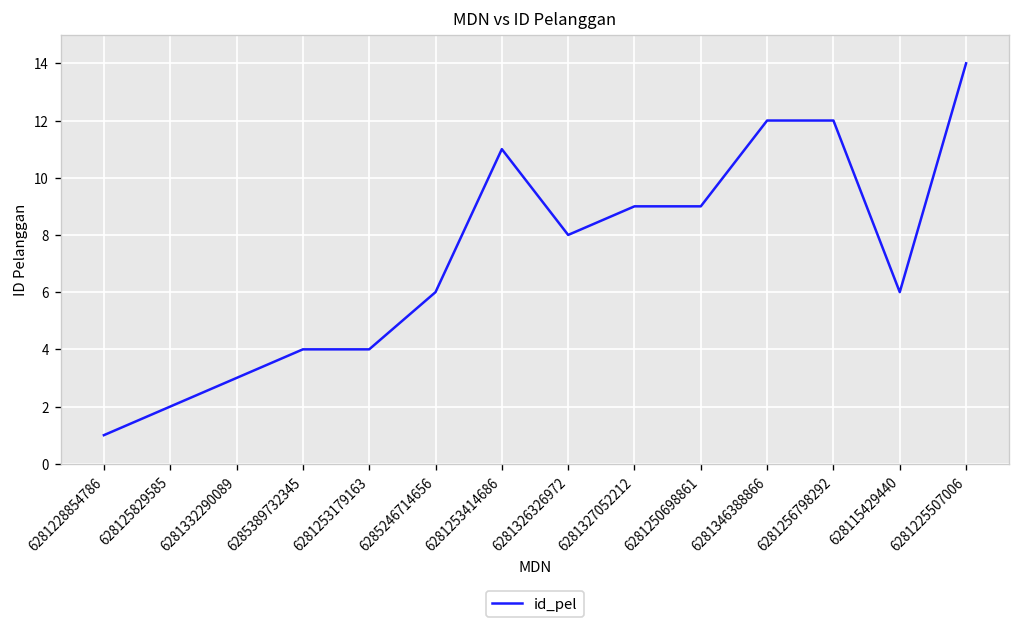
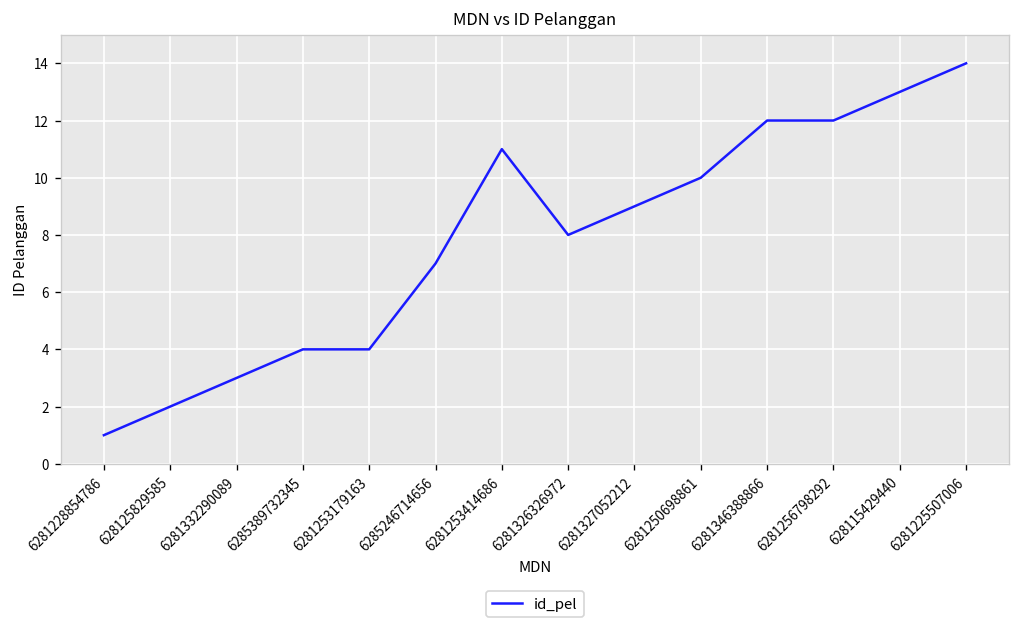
6285246714656: 6 -> 7
6281250698861: 9 -> 10
628115429440: 6 -> 13
